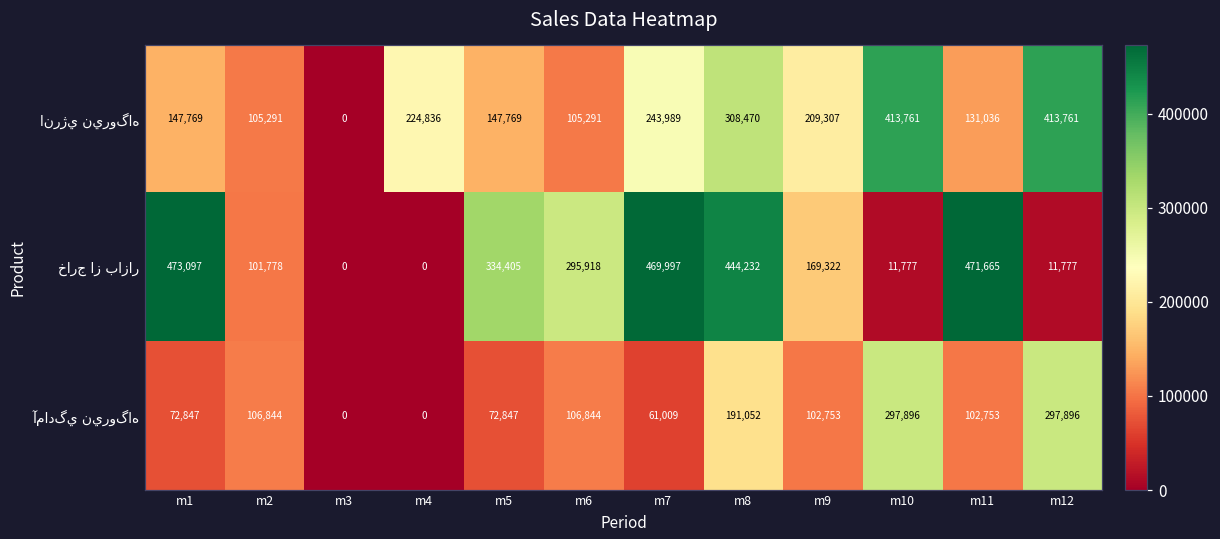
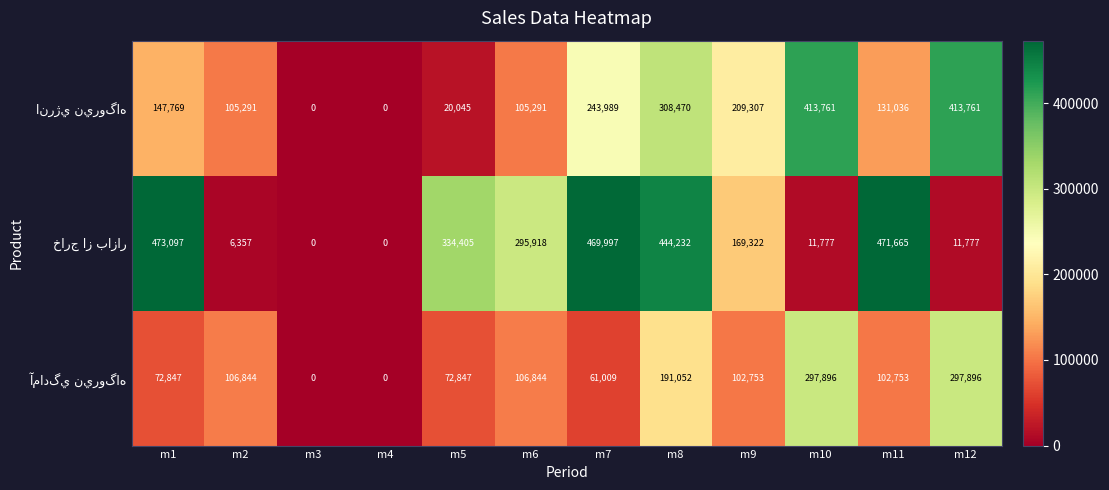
انرژي نيروگاه, m4: 224,836 -> 0
انرژي نيروگاه, m5: 147,769 -> 20,045
خارج از بازار, m2: 101,778 -> 6,357
